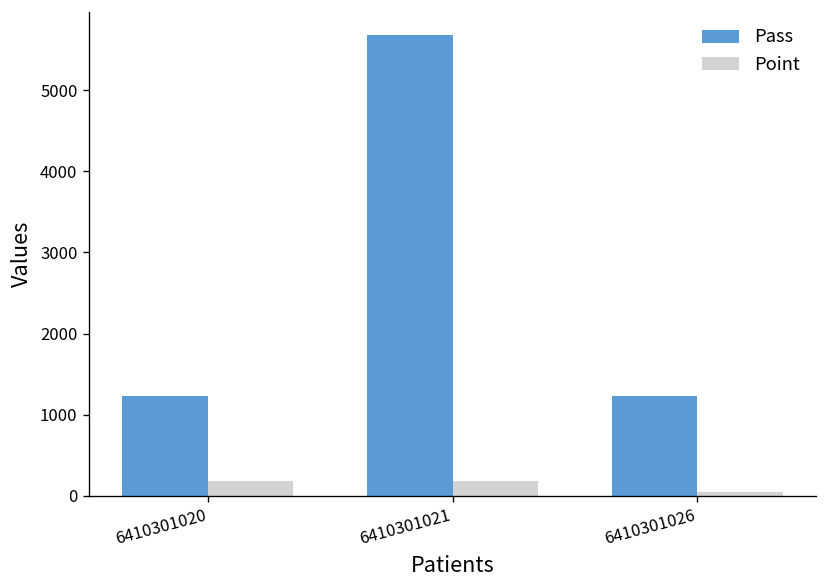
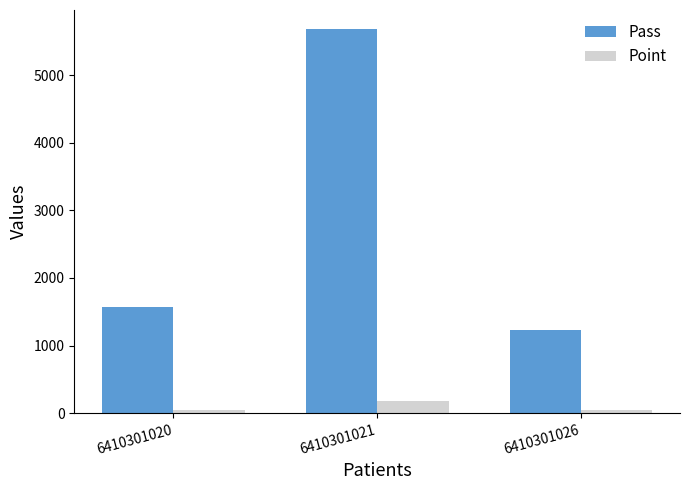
Pass, 6410301020: 1200 -> 1600
Point, 6410301020: 200 -> 0
